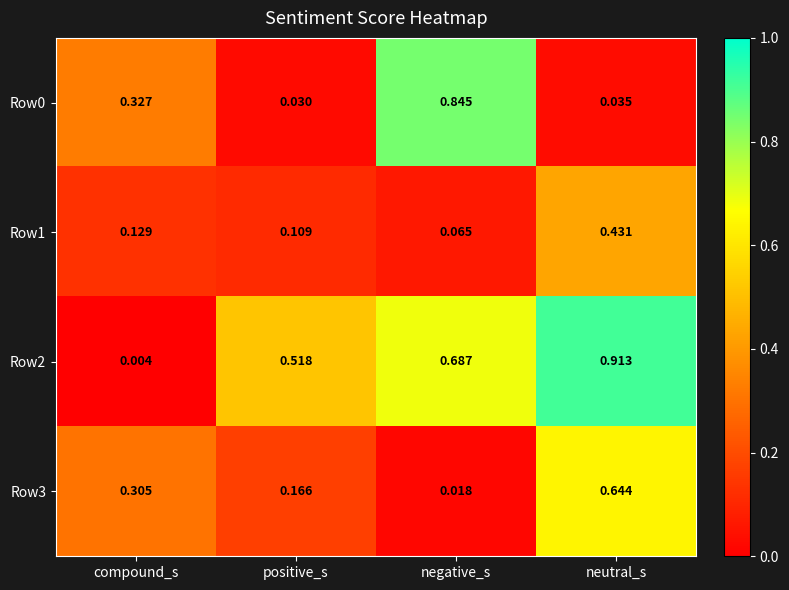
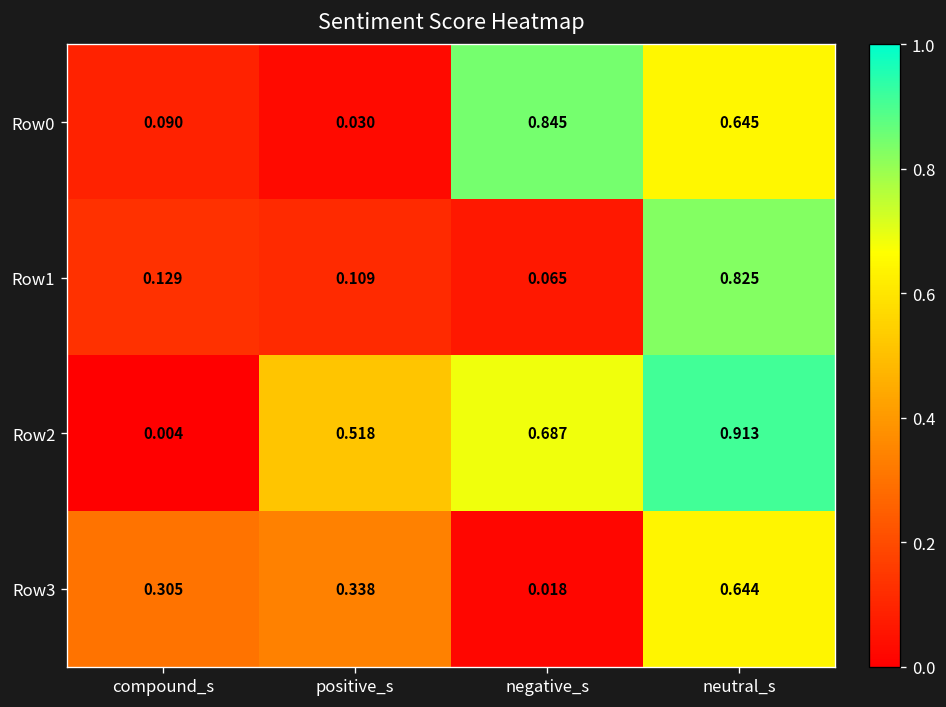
Row0, compound_s: 0.327 -> 0.090
Row0, neutral_s: 0.035 -> 0.645
Row1, neutral_s: 0.431 -> 0.825
Row3, positive_s: 0.166 -> 0.338
